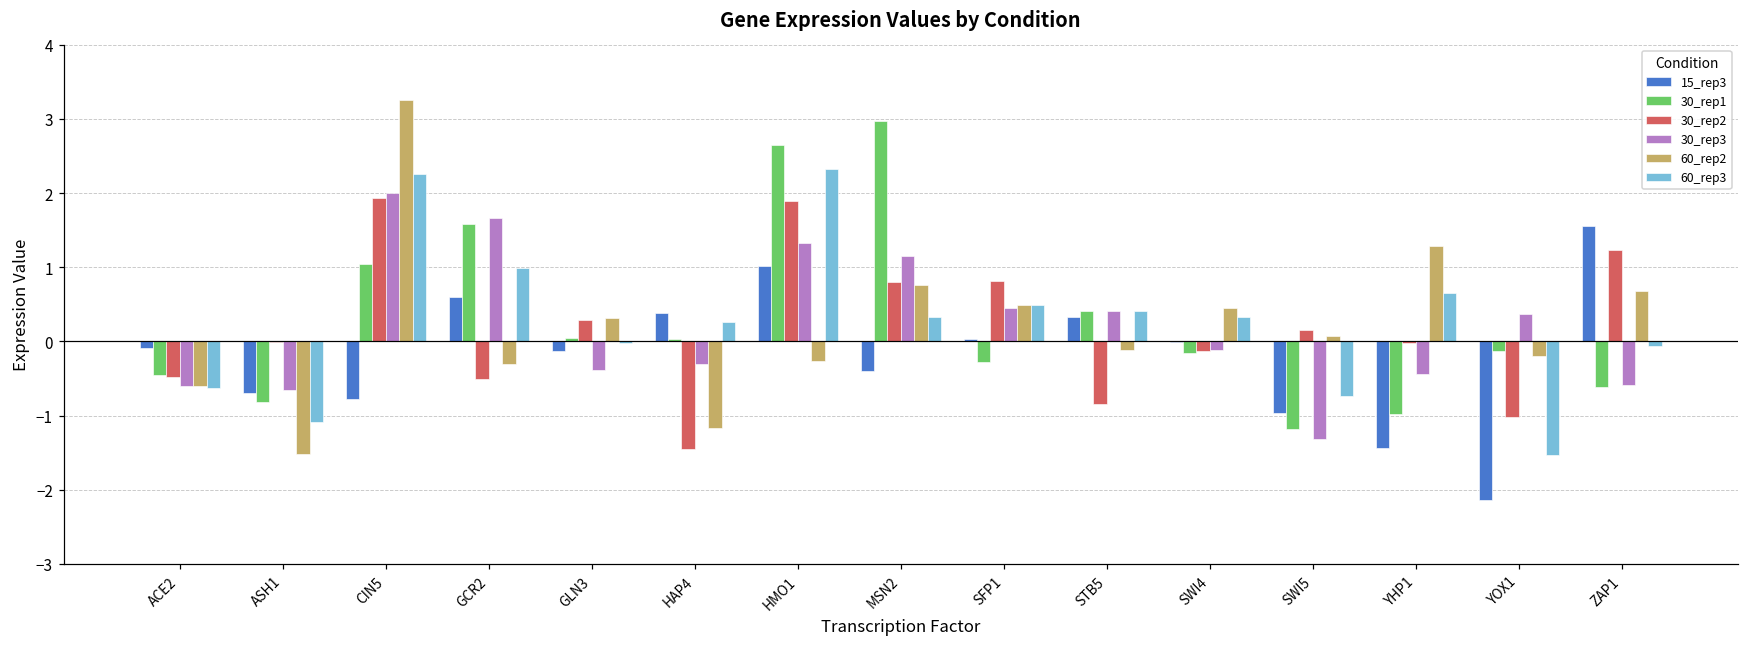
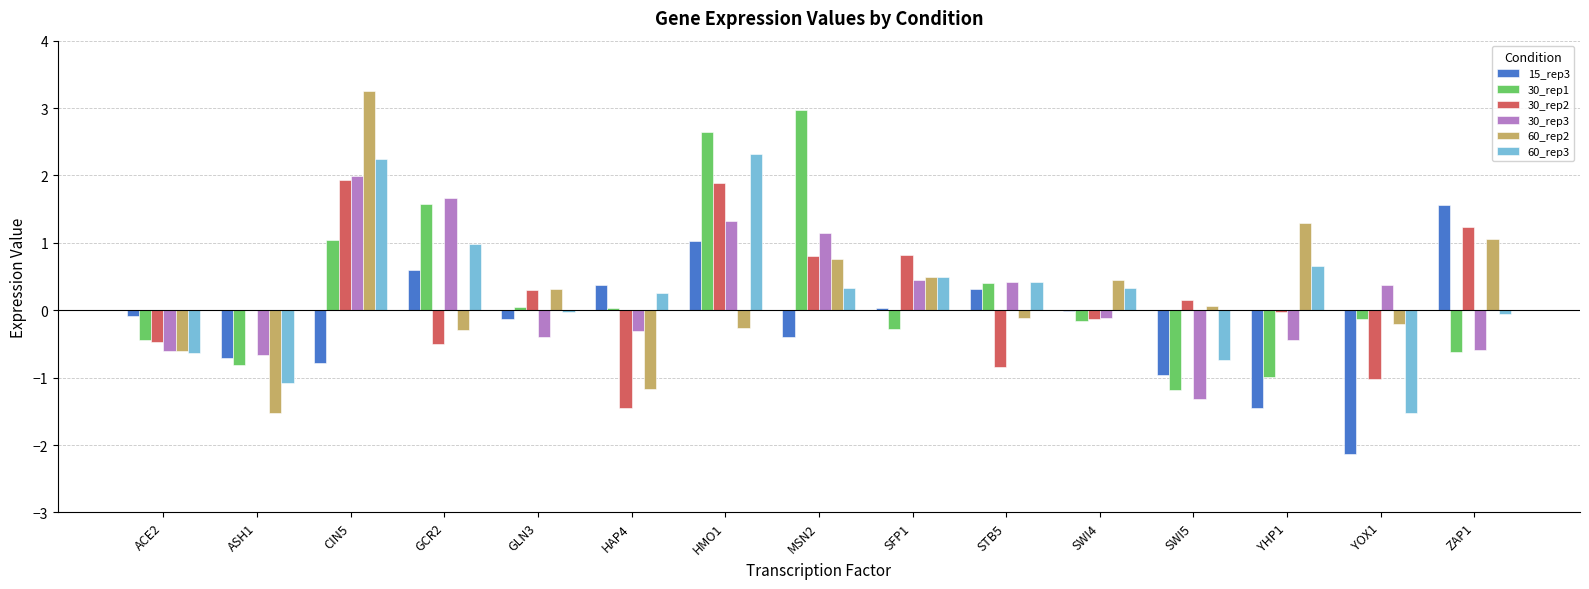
60_rep2, ZAP1: 0.7 -> 1.1
